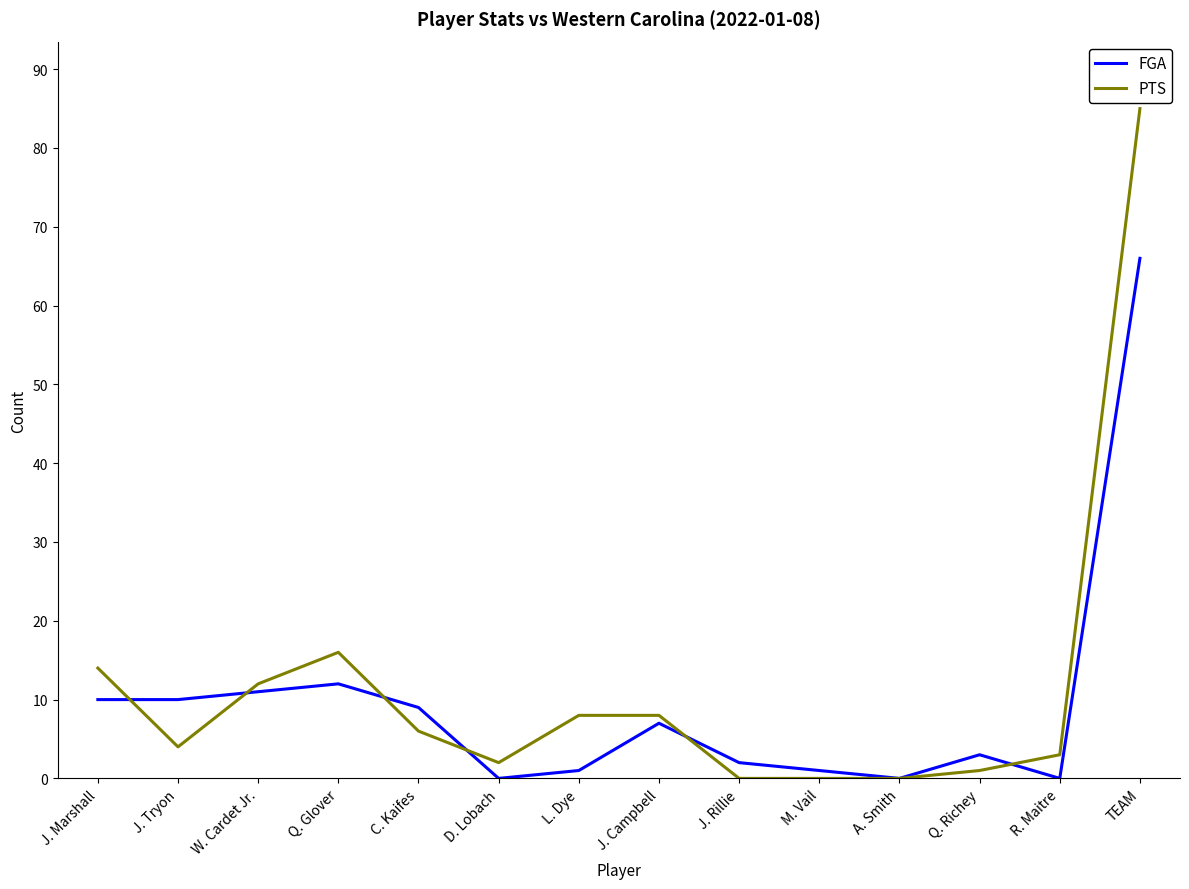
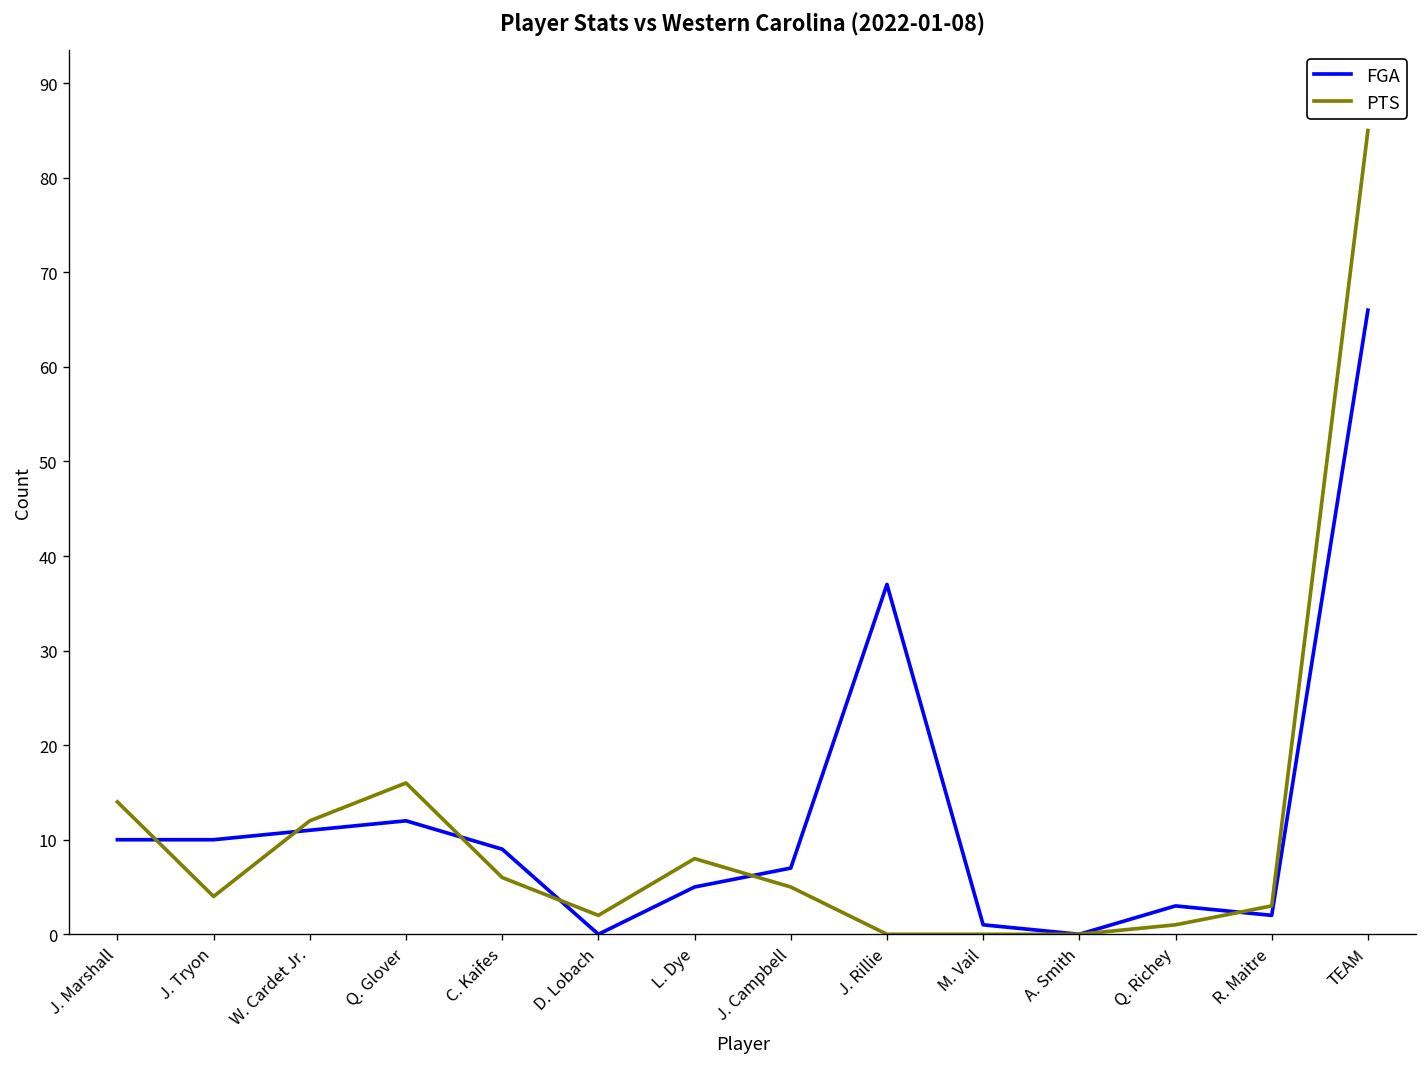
FGA, L. Dye: 1 -> 5
PTS, J. Campbell: 8 -> 5
FGA, J. Rillie: 2 -> 37
FGA, R. Maitre: 0 -> 2
